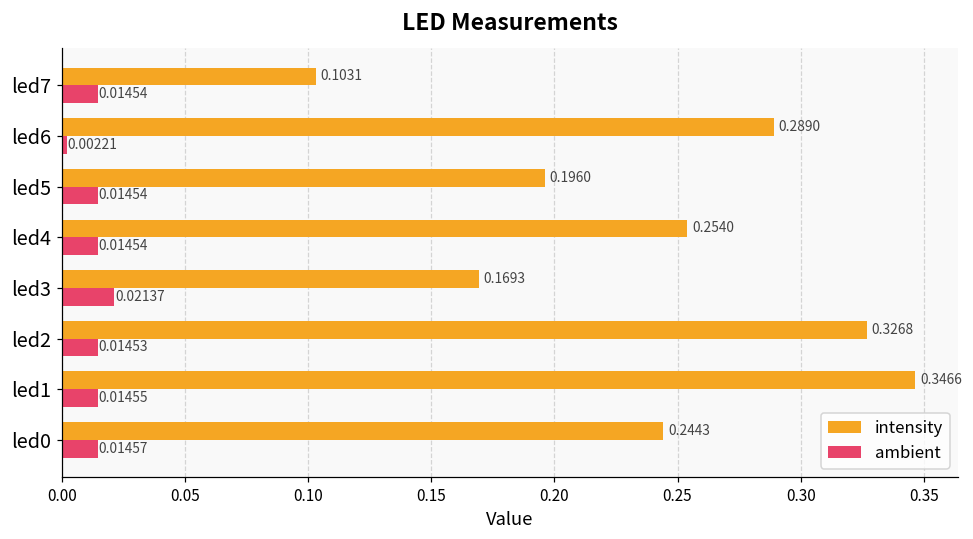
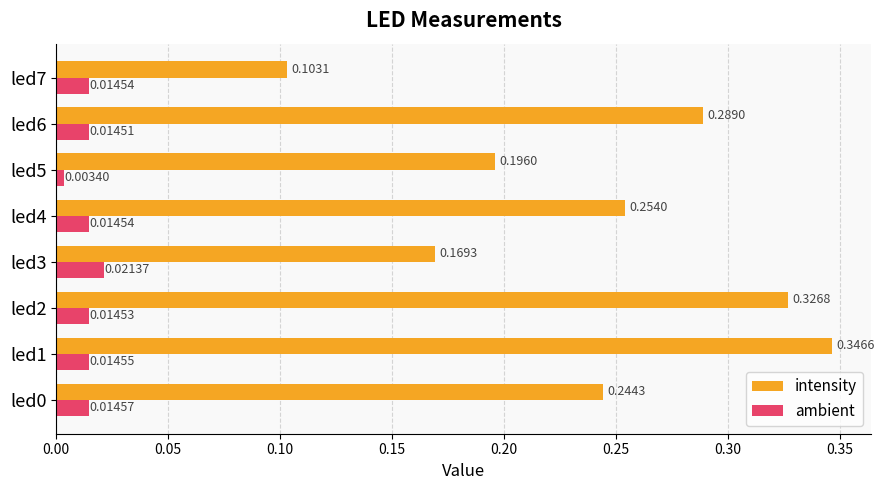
ambient, led6: 0.00221 -> 0.01451
ambient, led5: 0.01454 -> 0.00340
